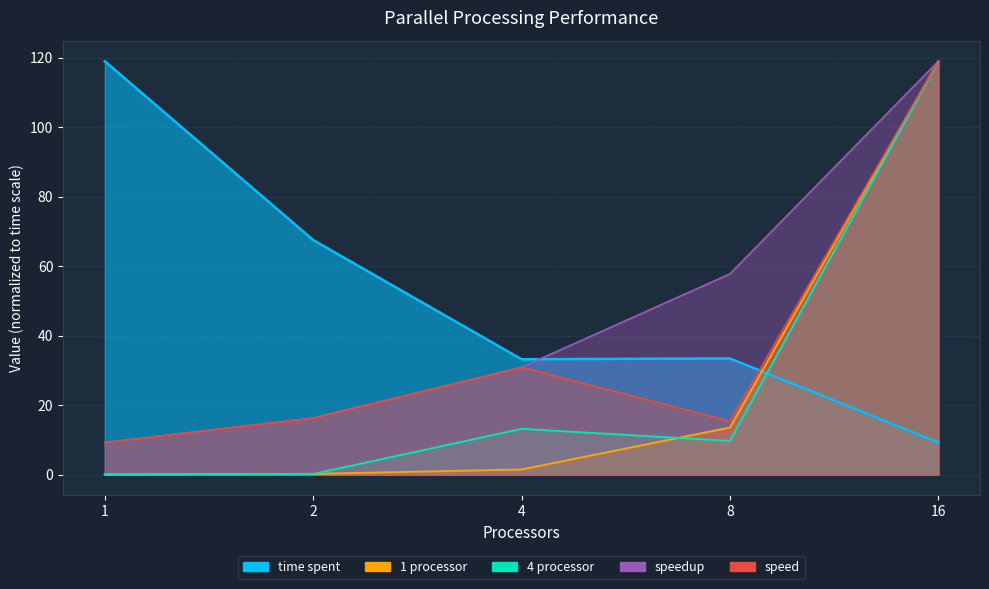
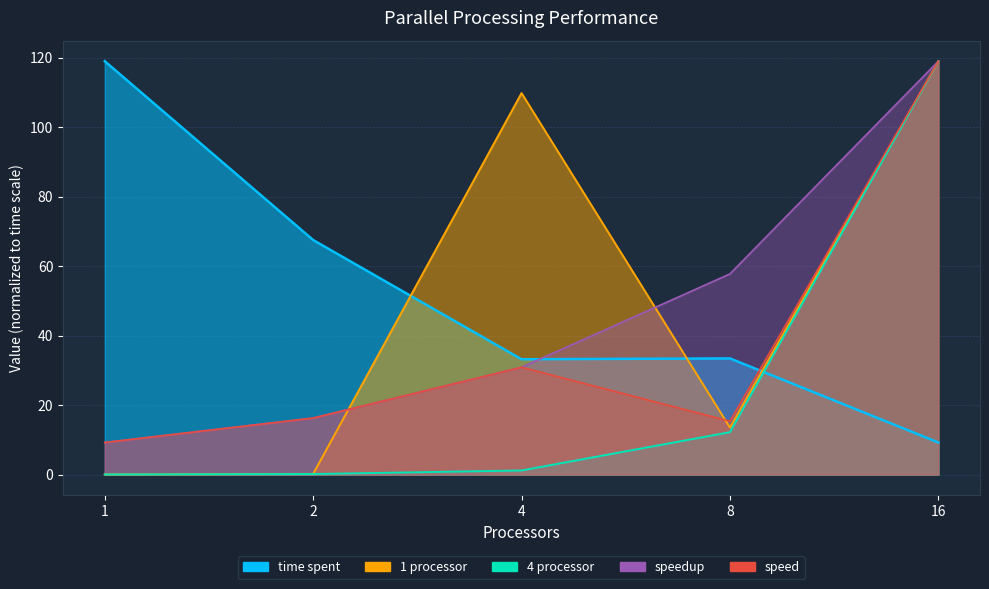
1 processor, 4: 1 -> 110
4 processor, 4: 13 -> 1
4 processor, 8: 10 -> 12
